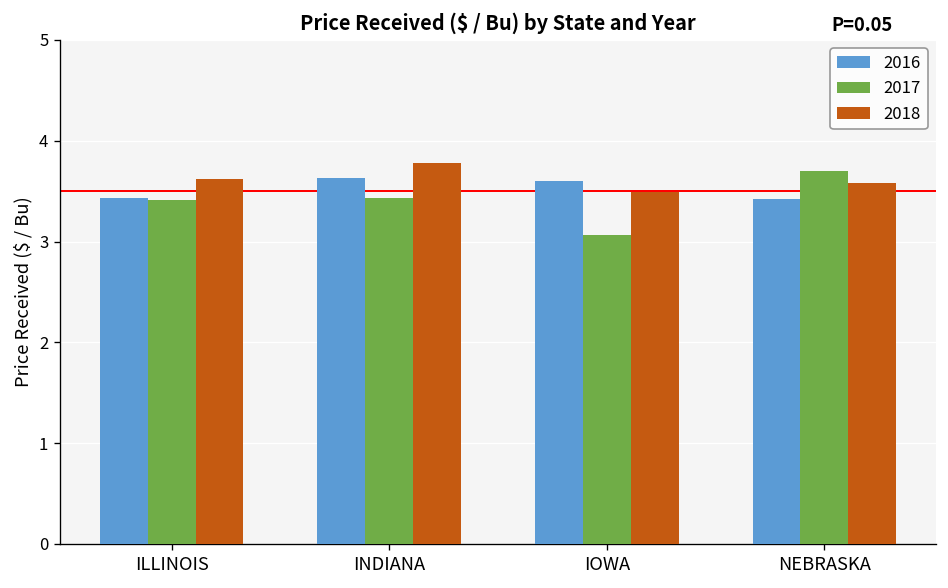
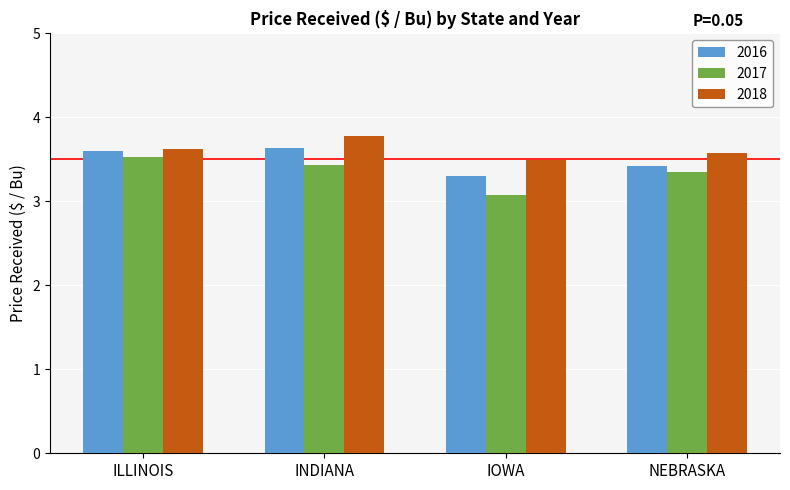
2016, ILLINOIS: 3.4 -> 3.6
2017, ILLINOIS: 3.4 -> 3.5
2016, IOWA: 3.6 -> 3.3
2017, NEBRASKA: 3.7 -> 3.4
